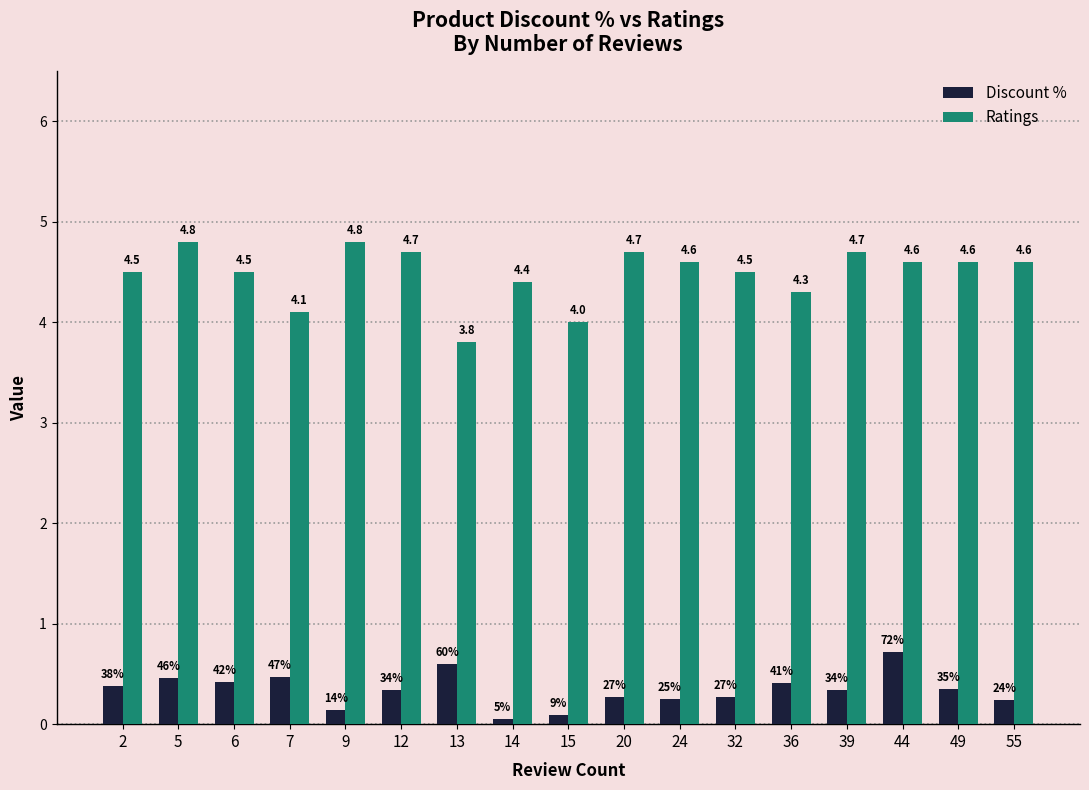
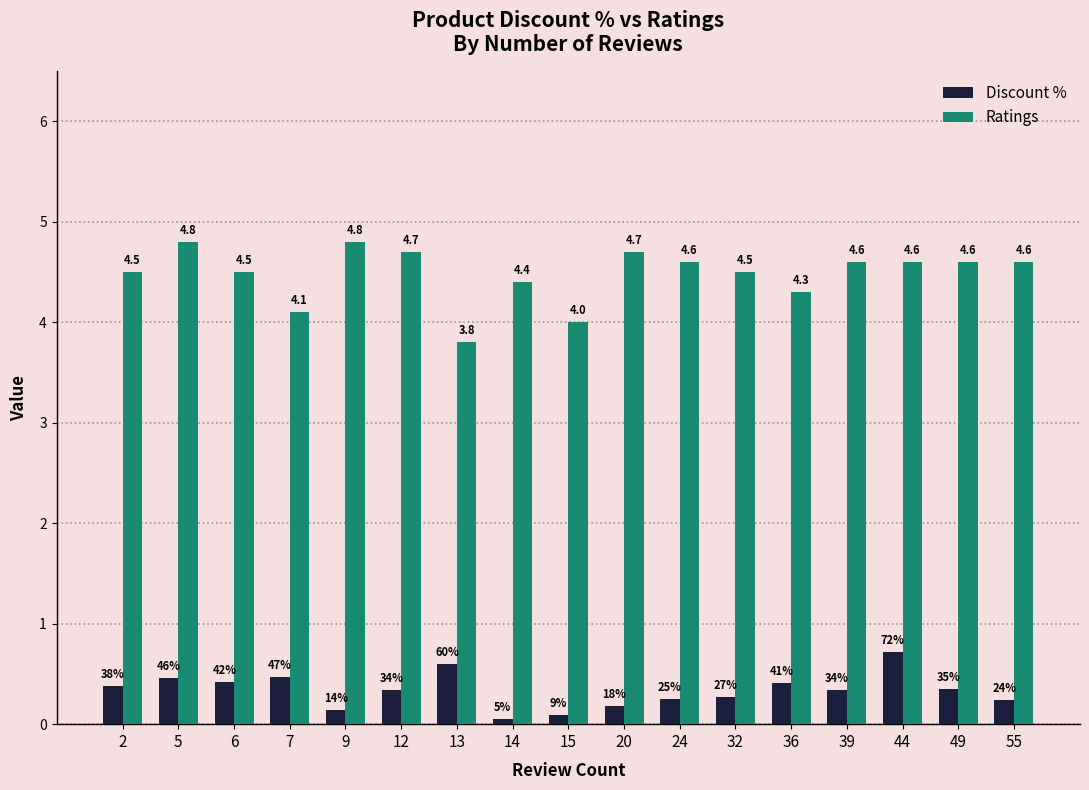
Discount %, 20: 27% -> 18%
Ratings, 39: 4.7 -> 4.6
